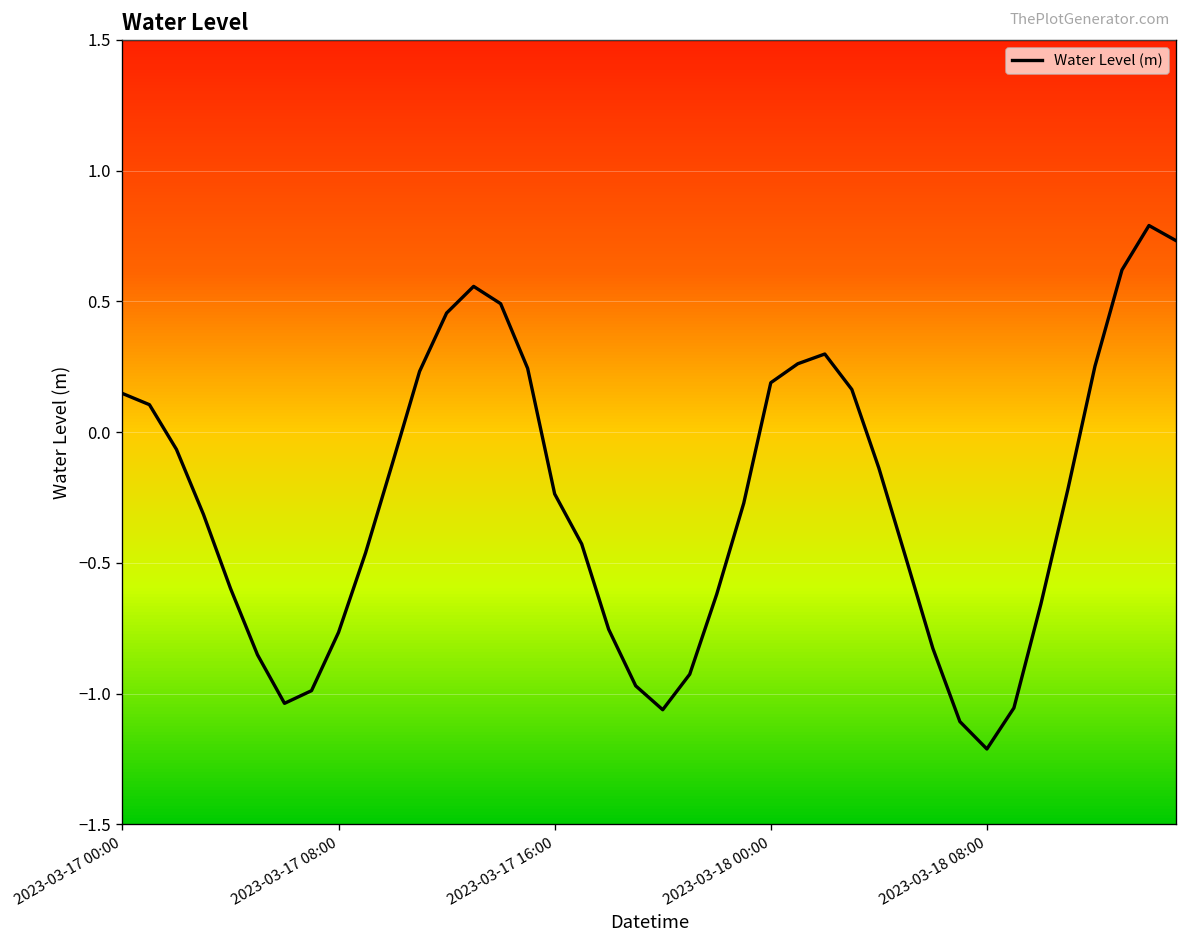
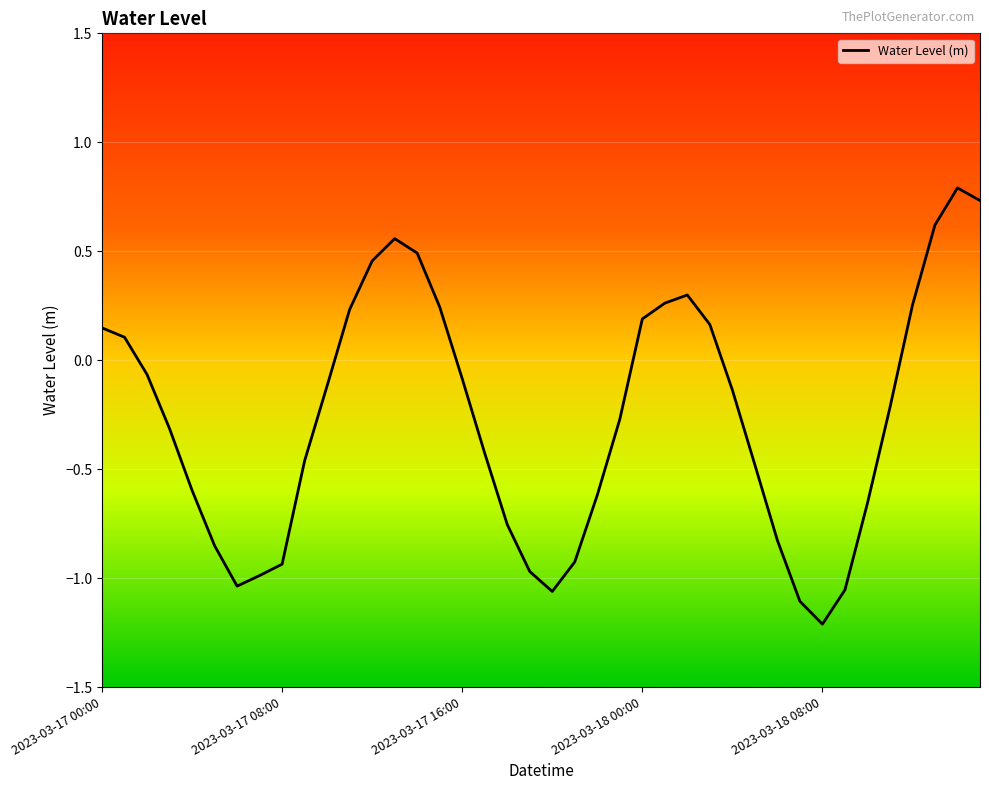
2023-03-17 08:00: -0.77 -> -0.94
2023-03-17 16:00: -0.24 -> -0.08
